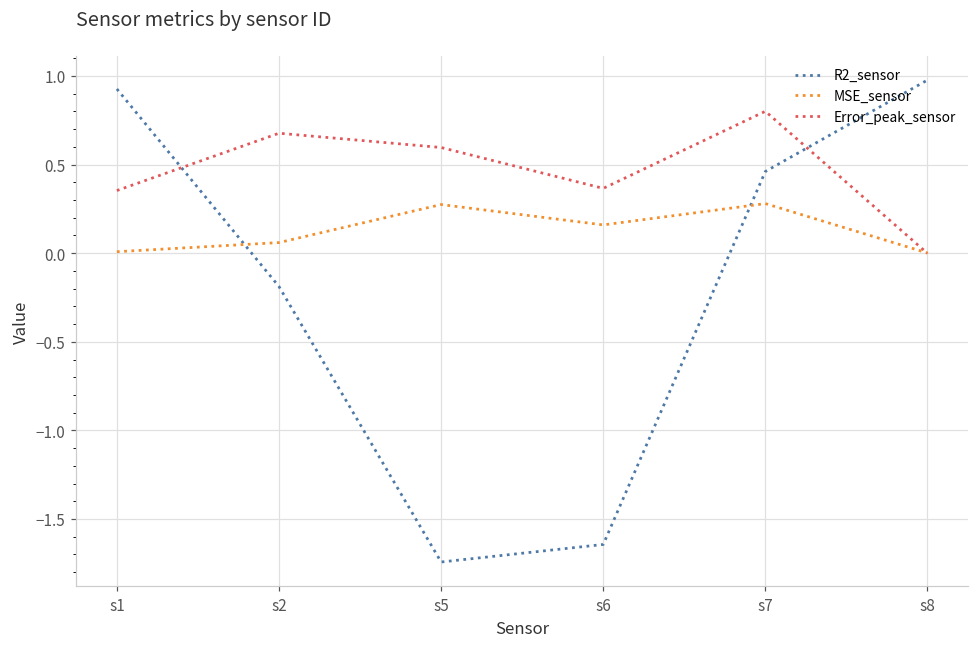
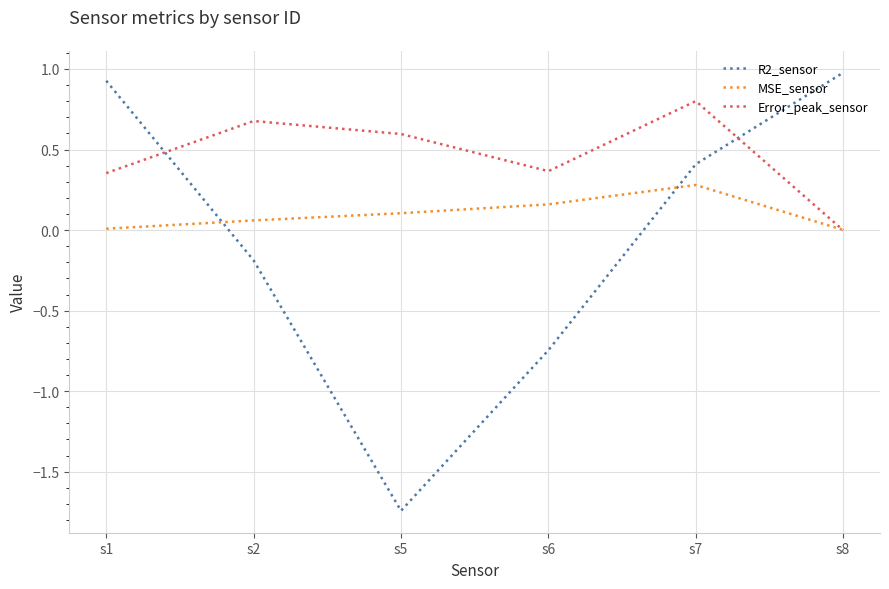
MSE_sensor, s5: 0.27 -> 0.10
R2_sensor, s6: -1.64 -> -0.75
R2_sensor, s7: 0.46 -> 0.41
